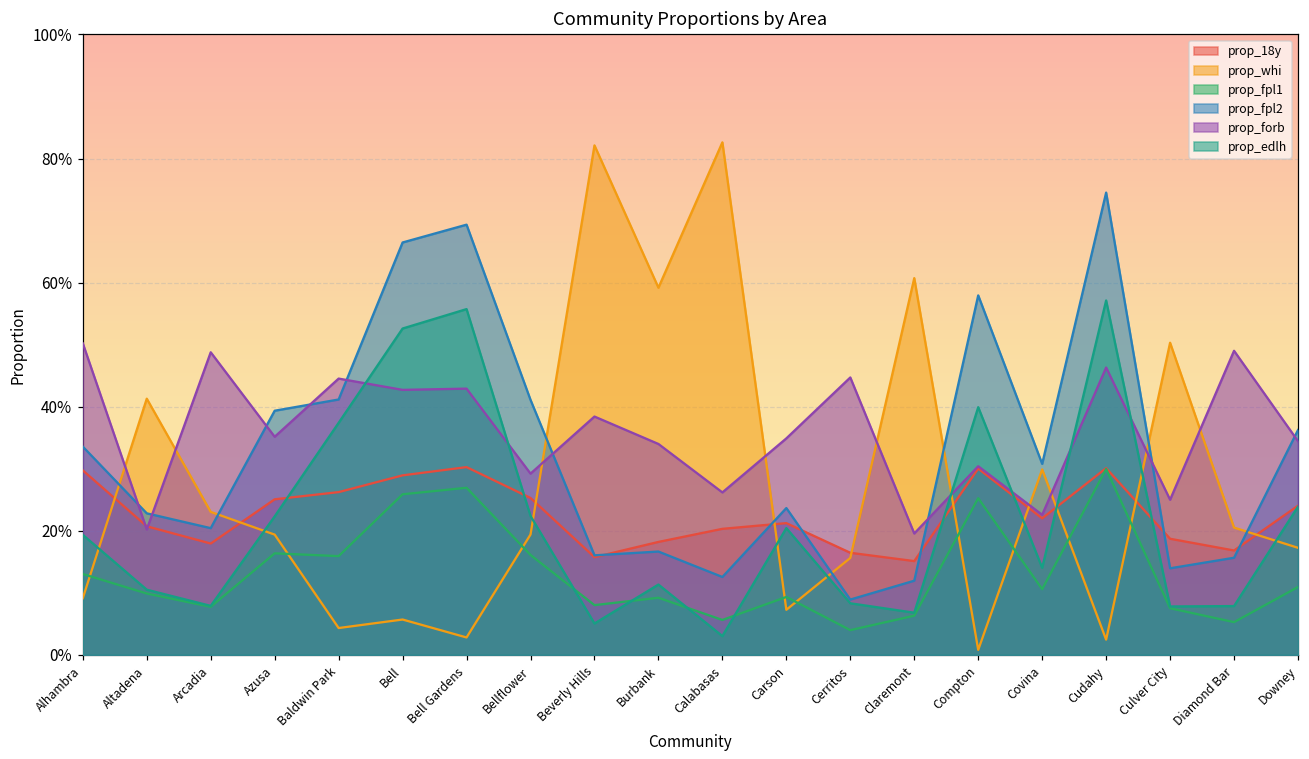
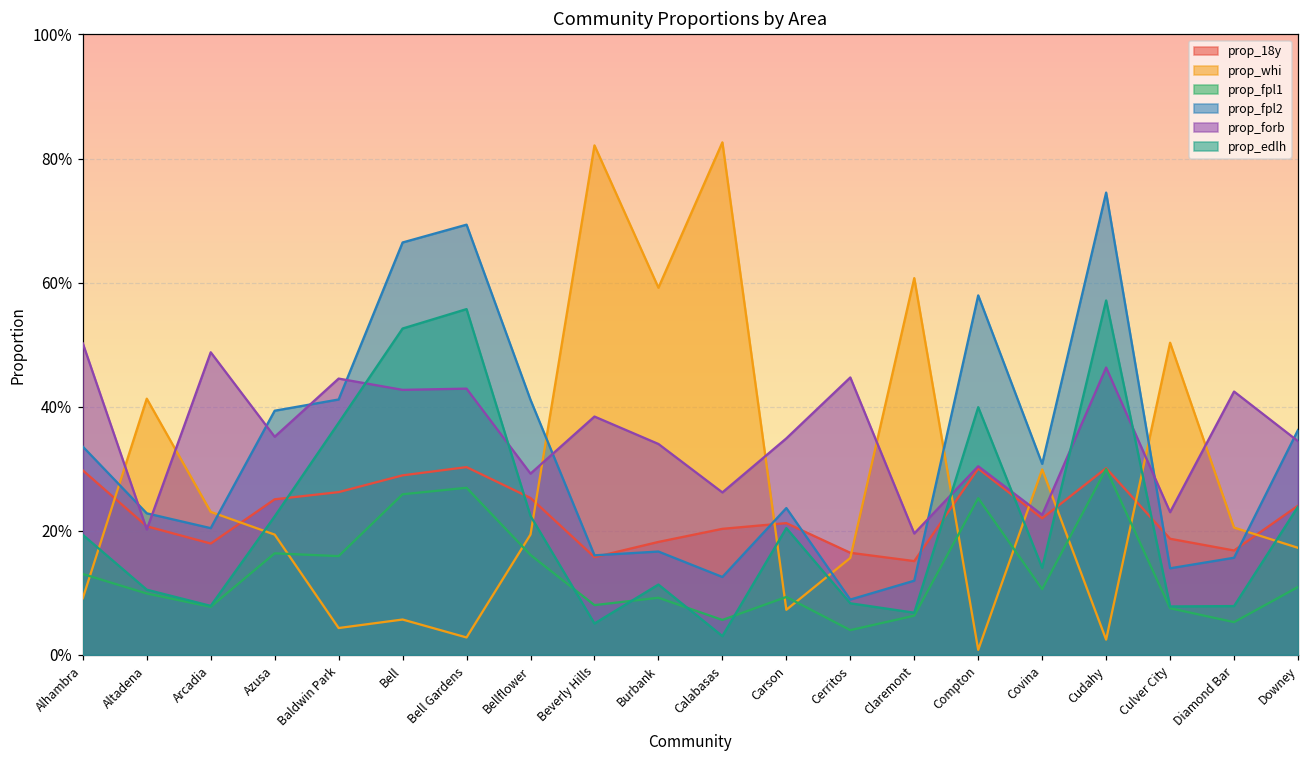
prop_forb, Culver City: 25% -> 23%
prop_forb, Diamond Bar: 49% -> 42%
